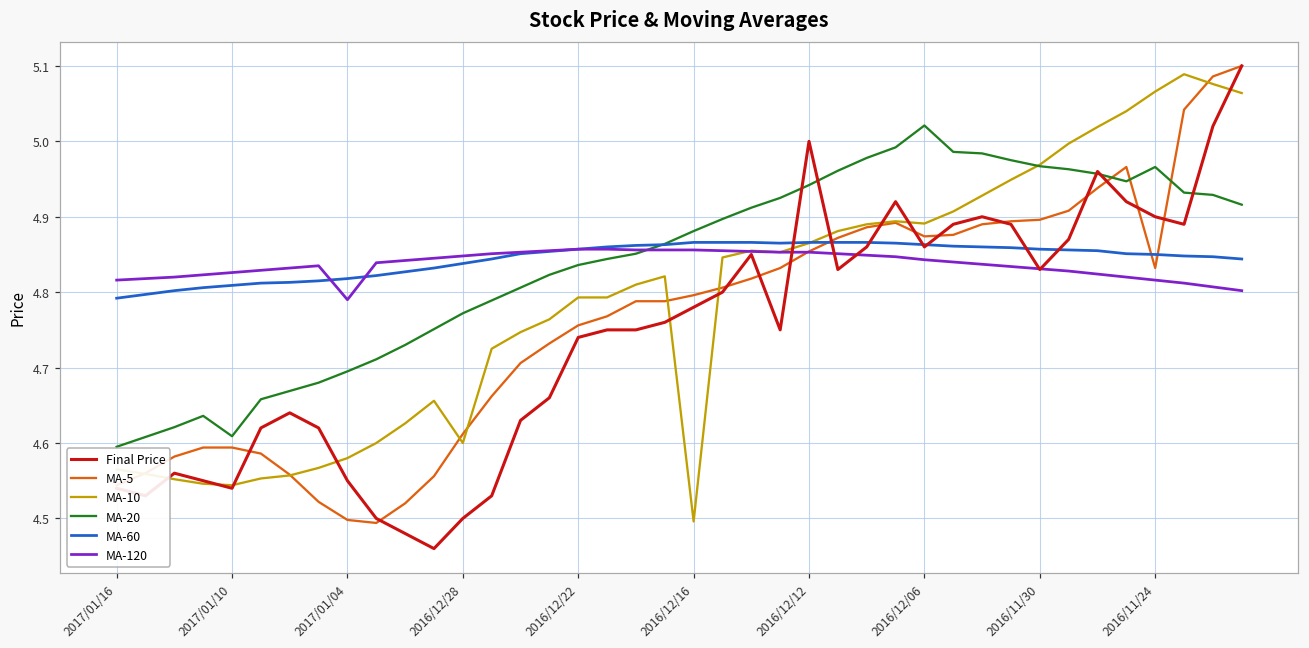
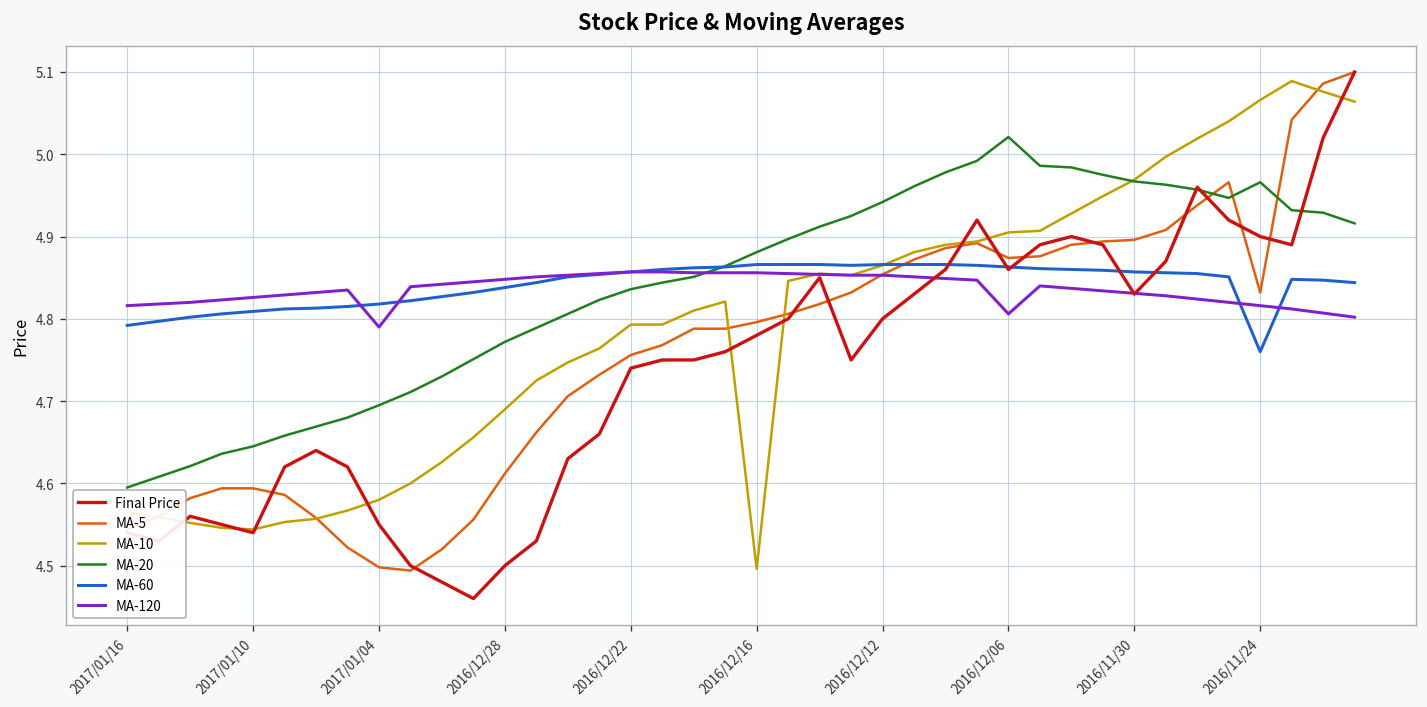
MA-20, 2017/01/10: 4.61 -> 4.65
MA-10, 2016/12/28: 4.60 -> 4.69
Final Price, 2016/12/12: 5.0 -> 4.8
MA-10, 2016/12/06: 4.89 -> 4.91
MA-120, 2016/12/06: 4.84 -> 4.81
MA-60, 2016/11/24: 4.85 -> 4.76
